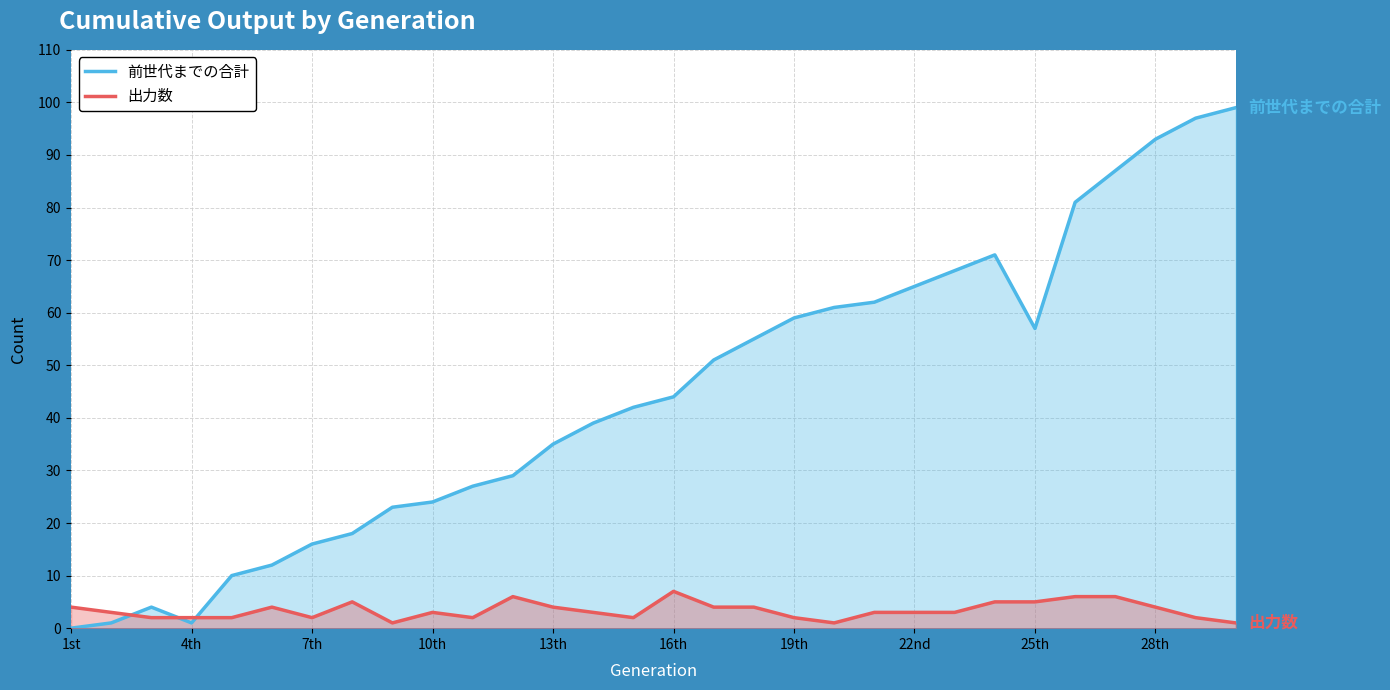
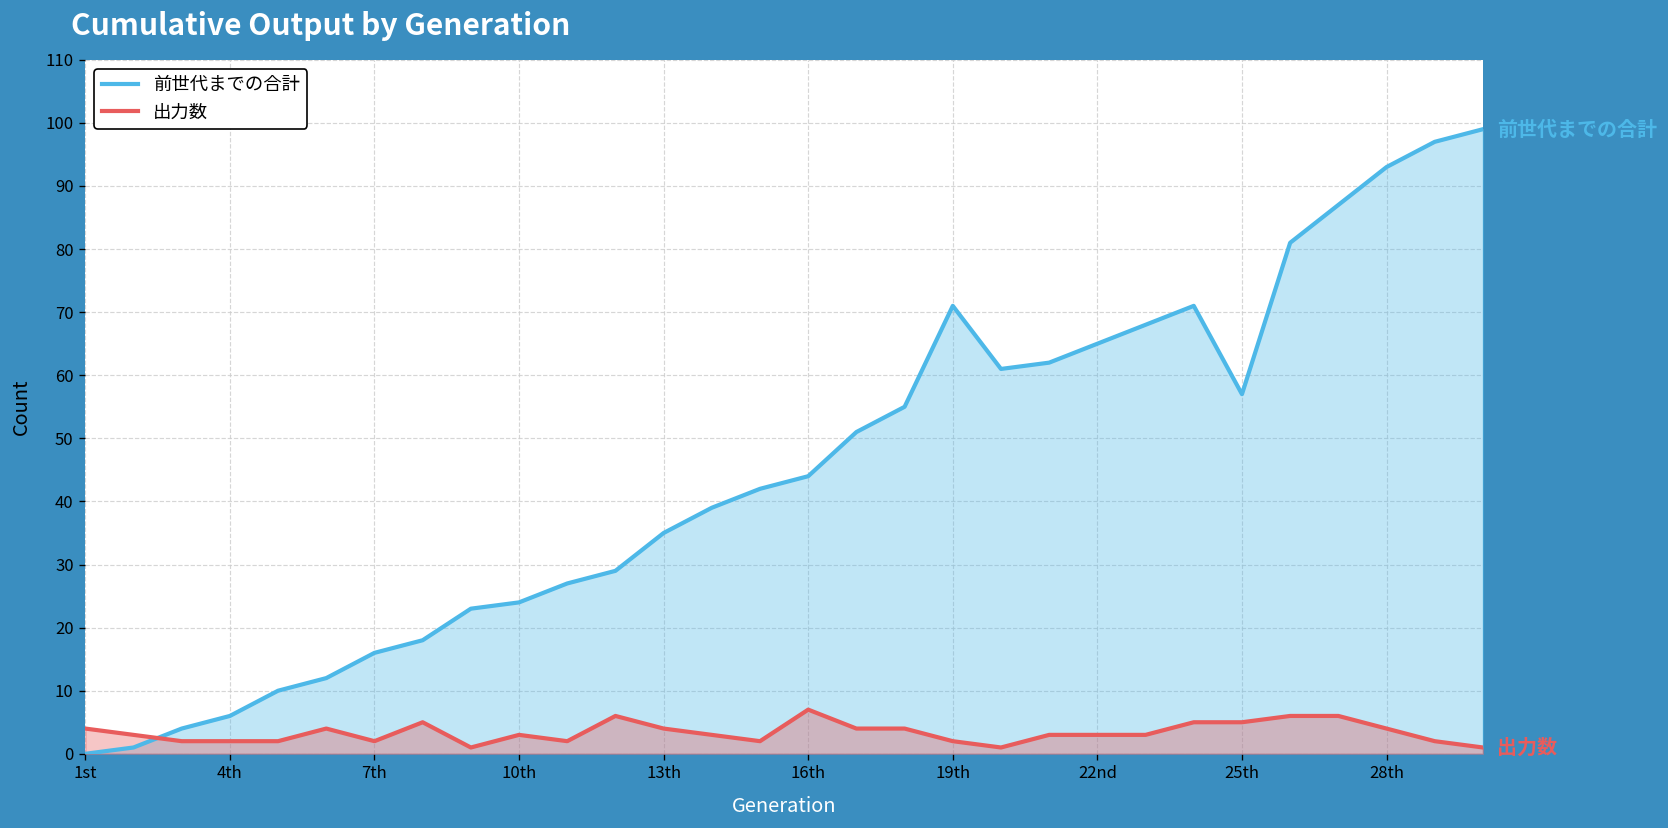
前世代までの合計, 4th: 1 -> 6
前世代までの合計, 19th: 59 -> 71
